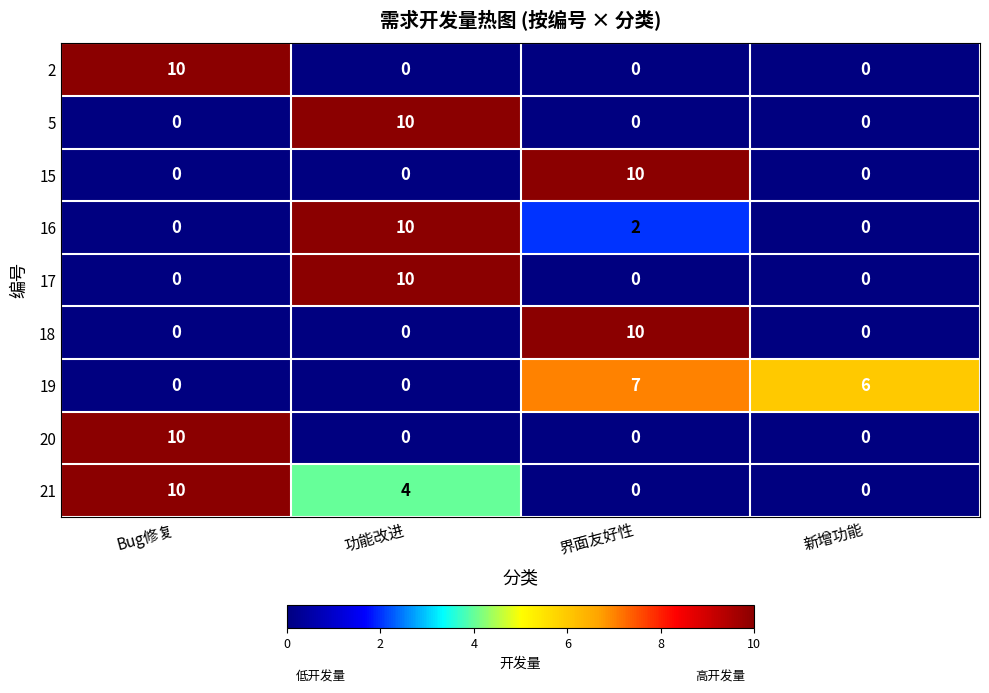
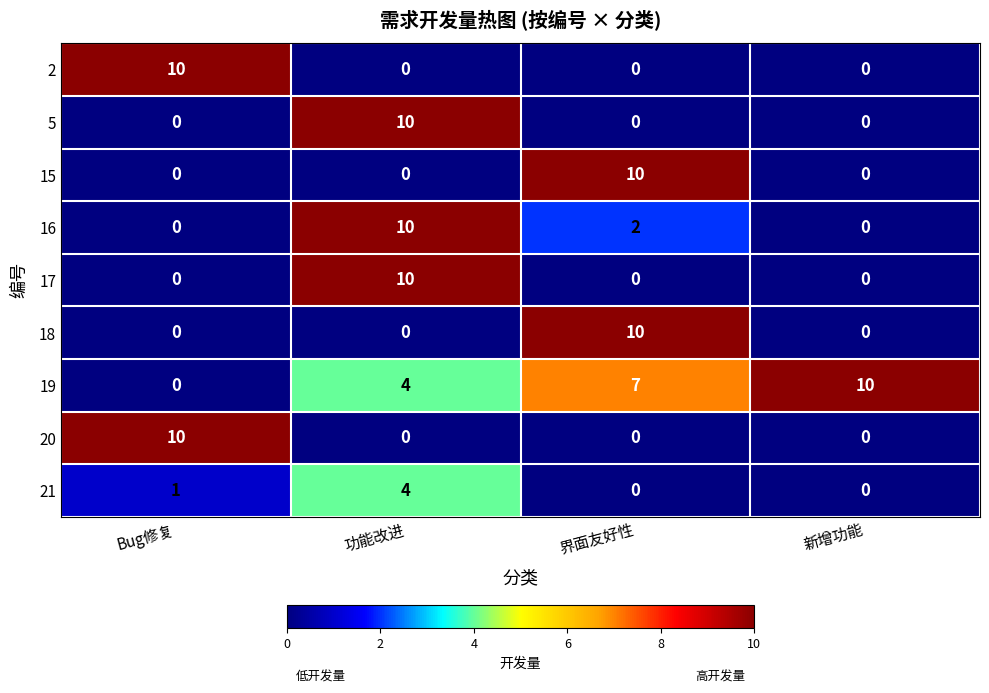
19, 功能改进: 0 -> 4
19, 新增功能: 6 -> 10
21, Bug修复: 10 -> 1
